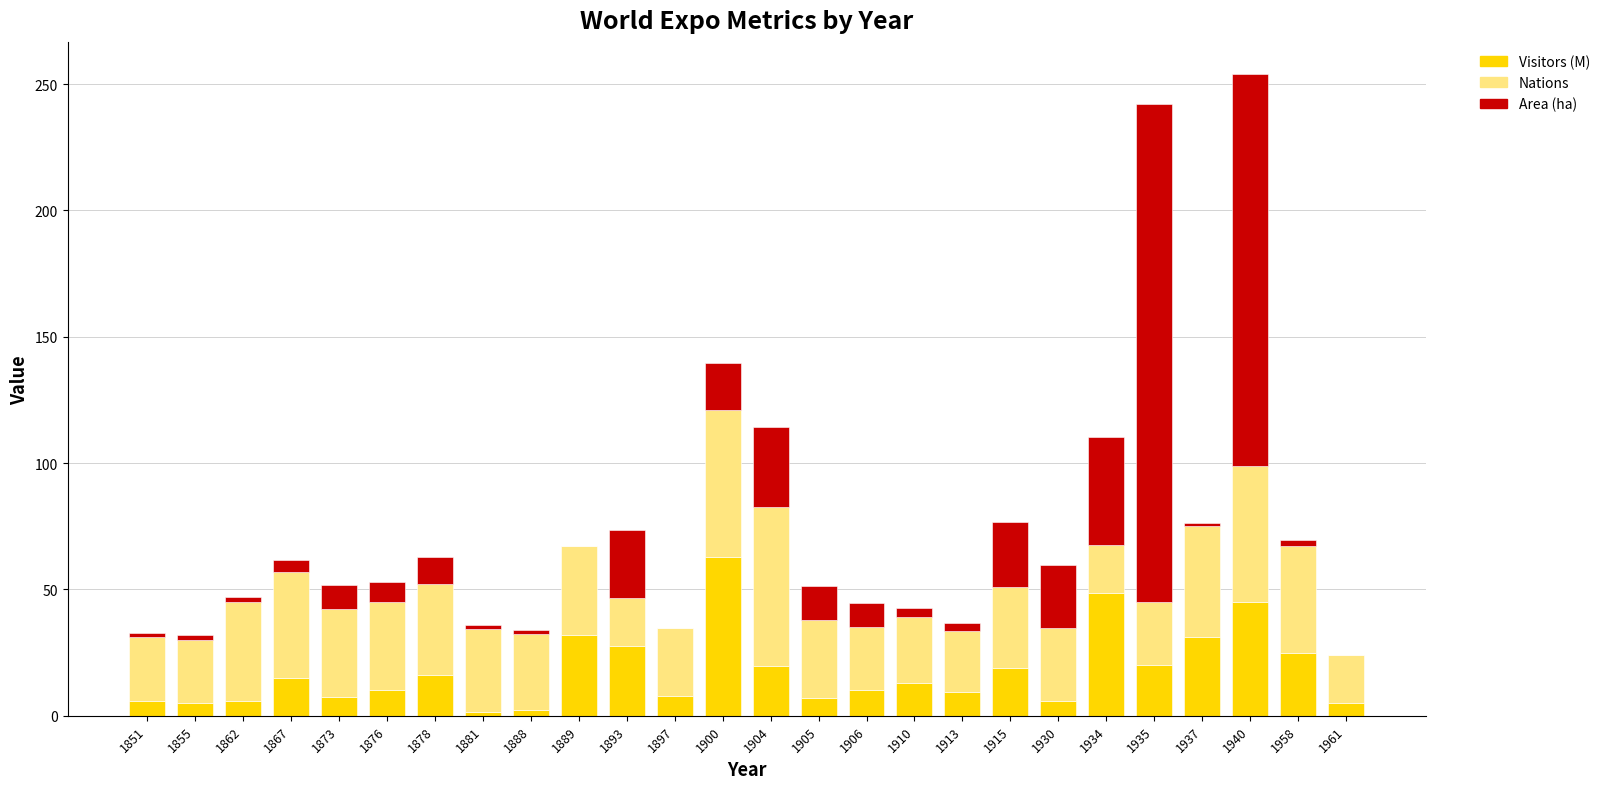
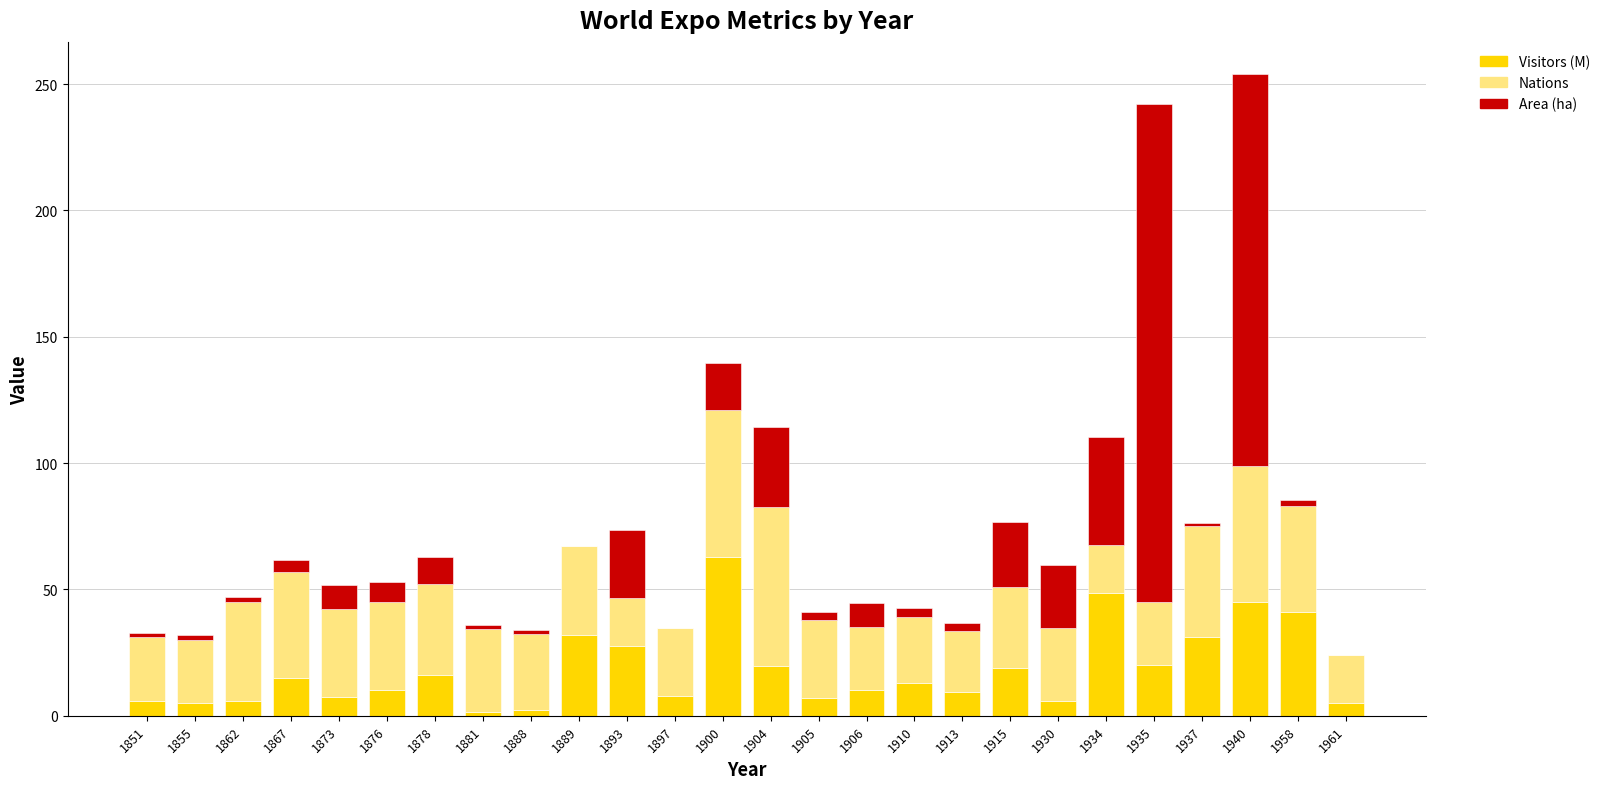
Area (ha), 1905: 14 -> 3
Visitors (M), 1958: 25 -> 41
